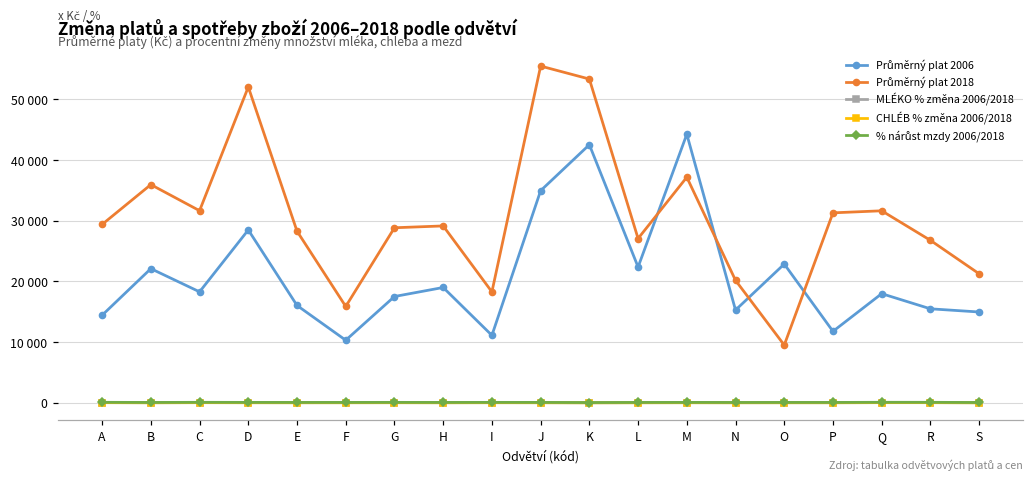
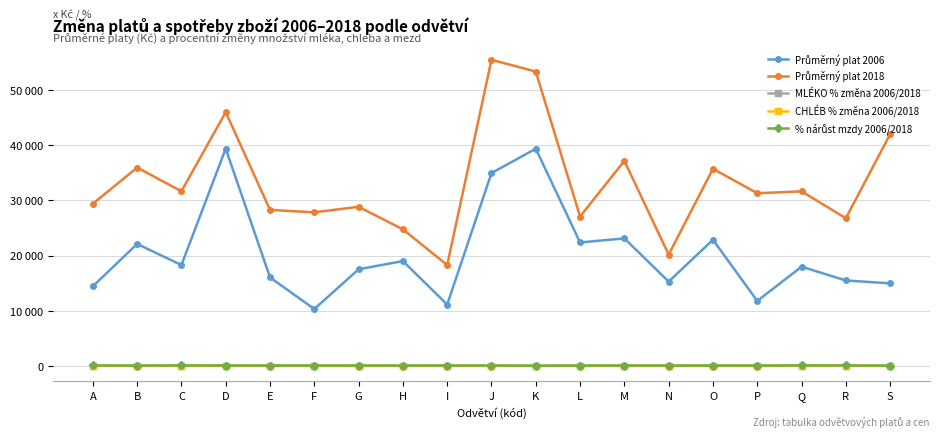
Průměrný plat 2006, D: 28000 -> 39000
Průměrný plat 2018, D: 52000 -> 46000
Průměrný plat 2018, F: 16000 -> 28000
Průměrný plat 2018, H: 29000 -> 25000
Průměrný plat 2006, K: 43000 -> 39000
Průměrný plat 2006, M: 44000 -> 23000
Průměrný plat 2018, O: 9000 -> 36000
Průměrný plat 2018, S: 21000 -> 42000
